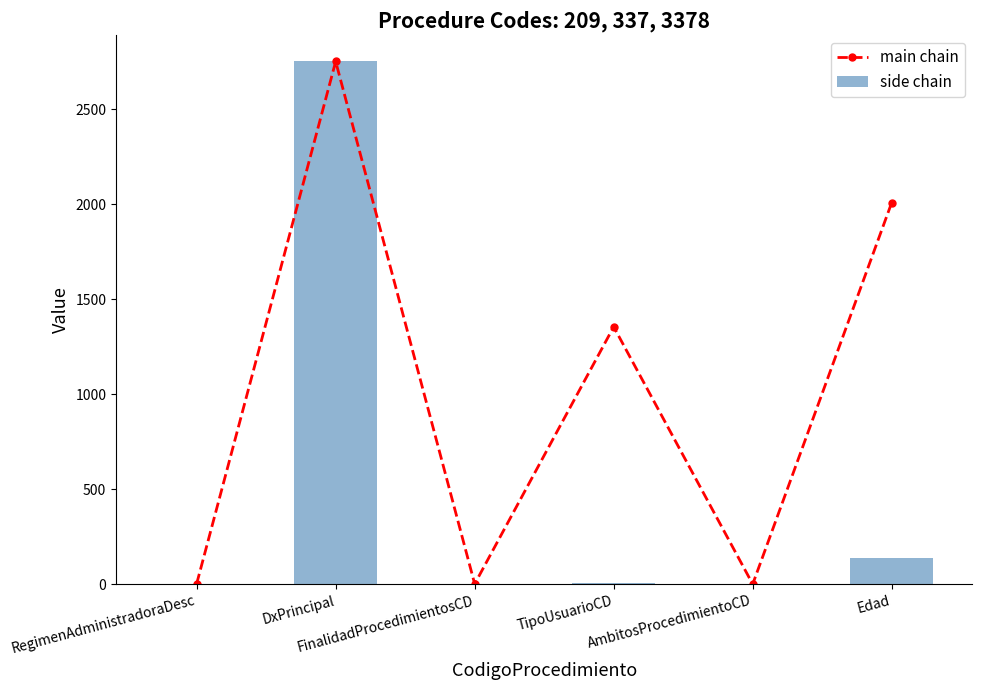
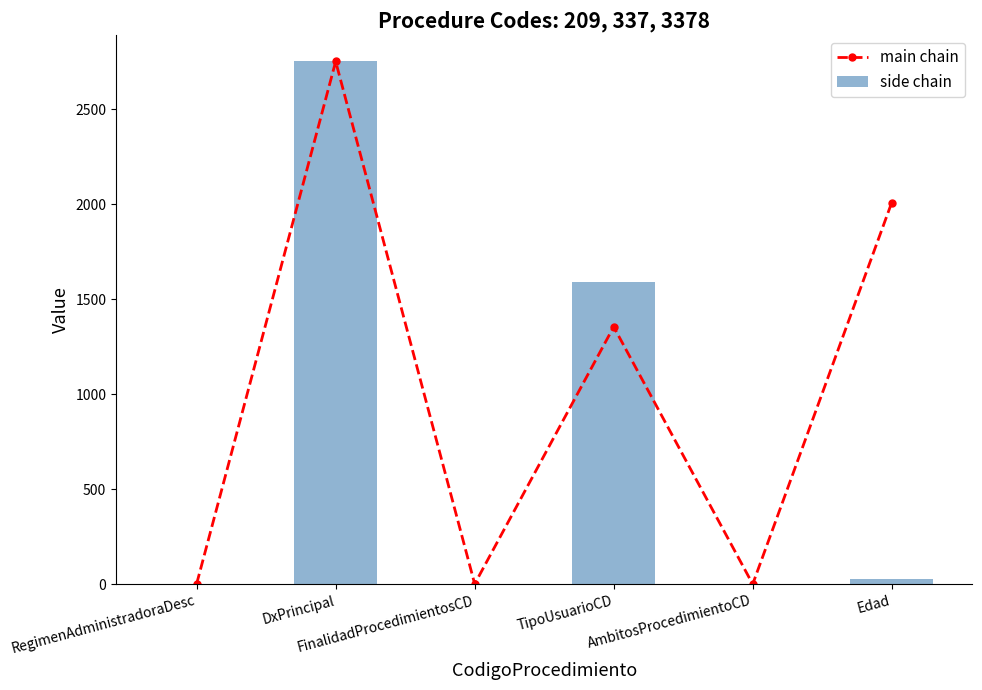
side chain, TipoUsuarioCD: 10 -> 1590
side chain, Edad: 140 -> 30
